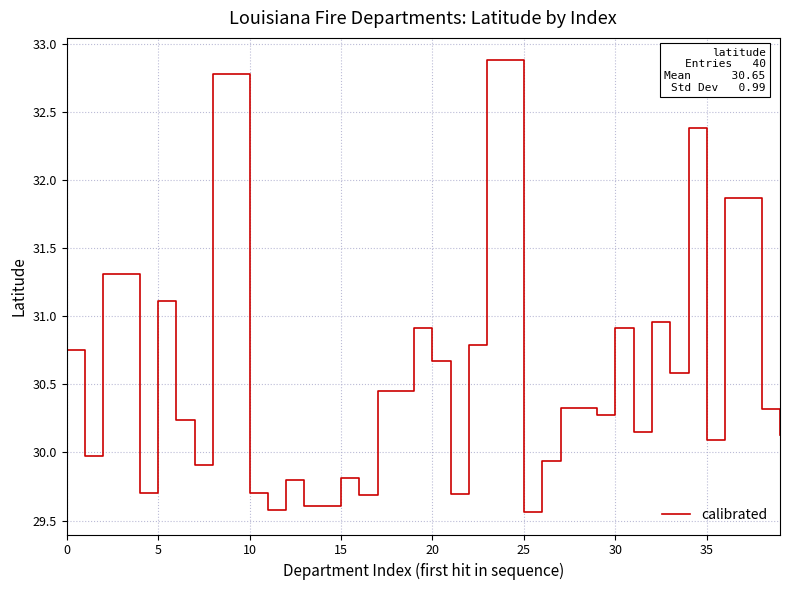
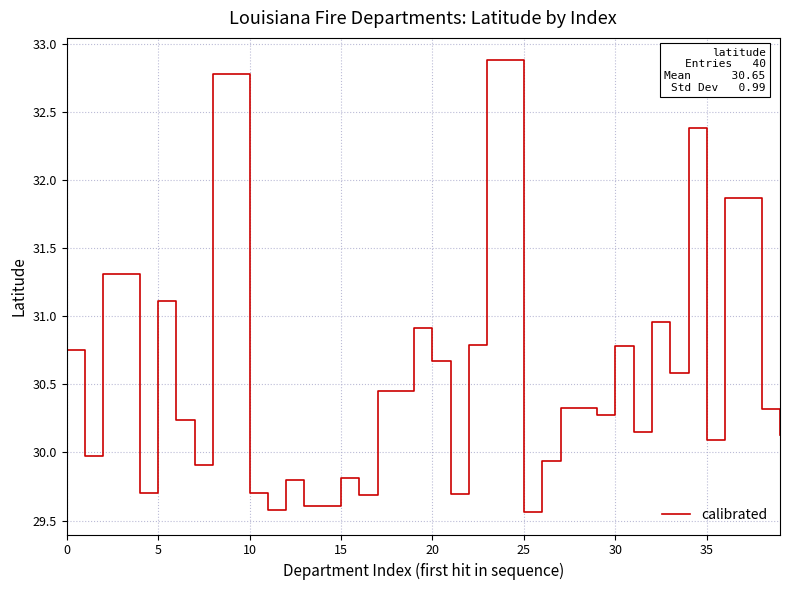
30: 30.91 -> 30.78
